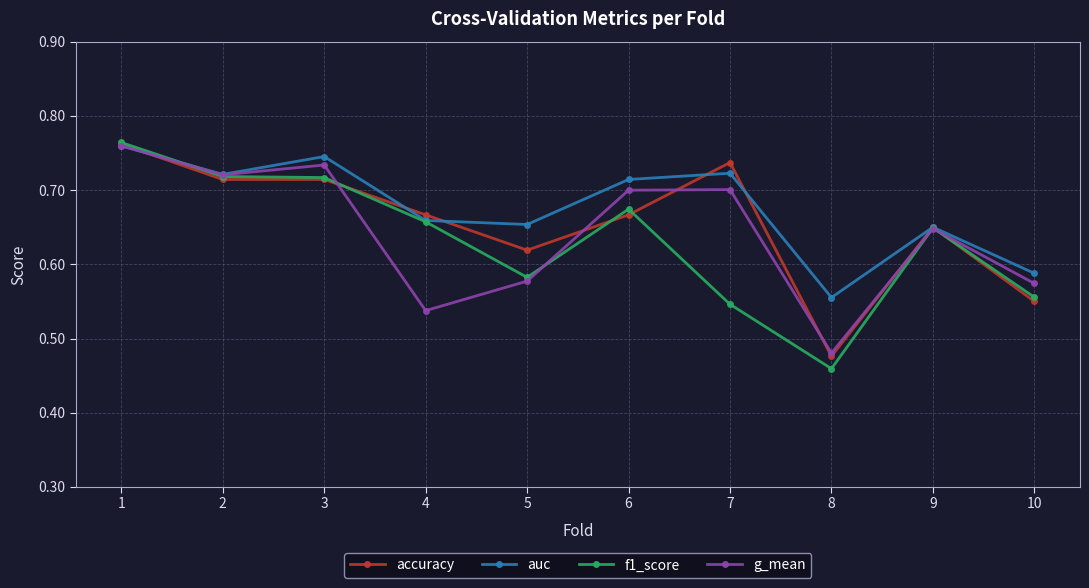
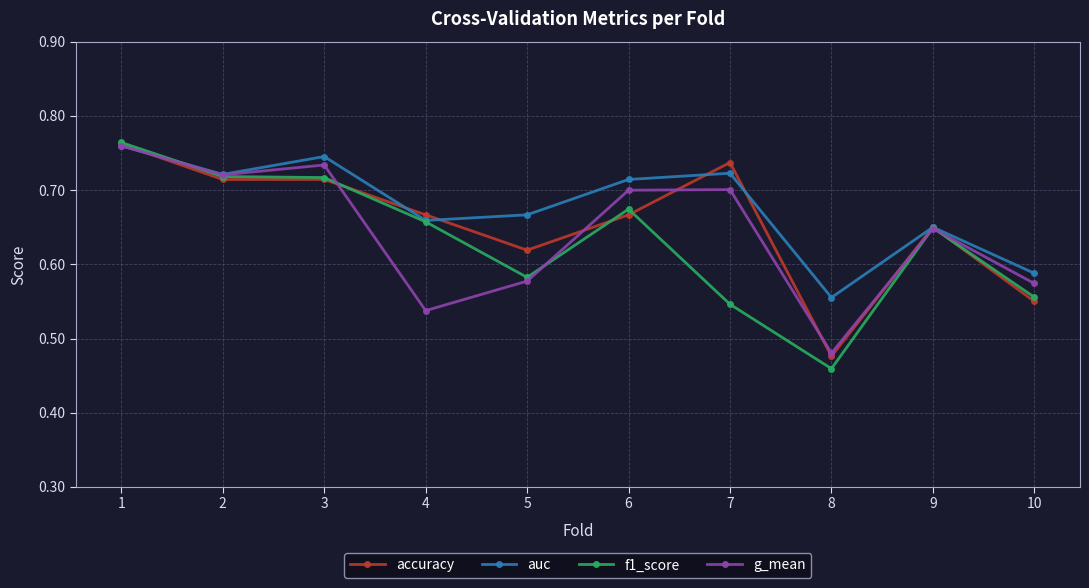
auc, 5: 0.65 -> 0.67
